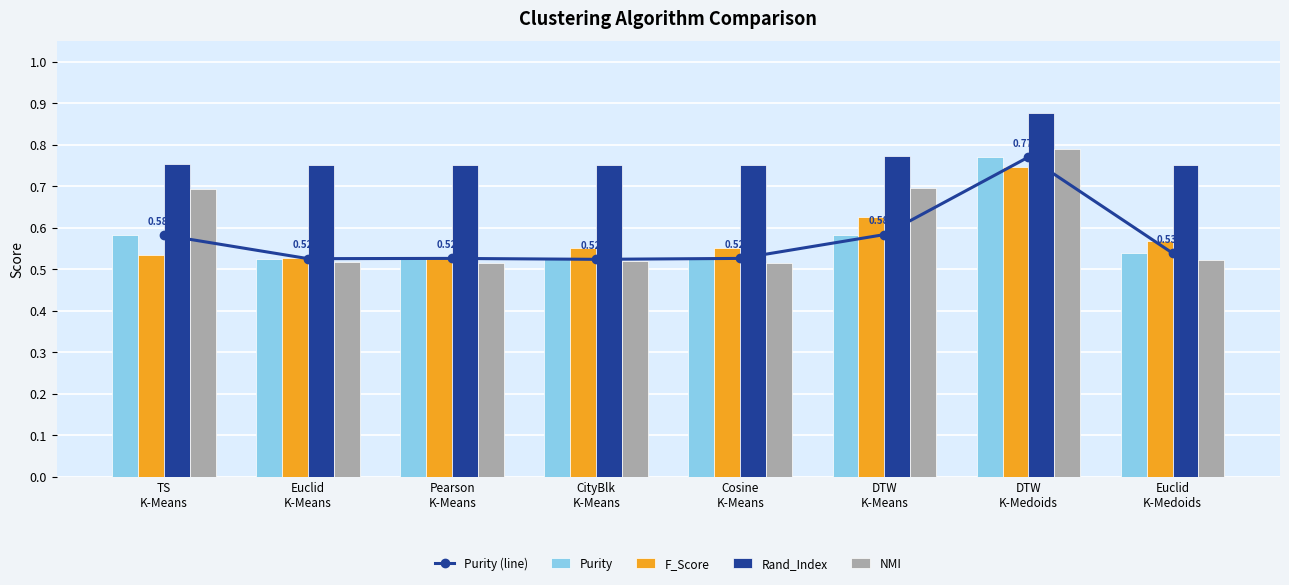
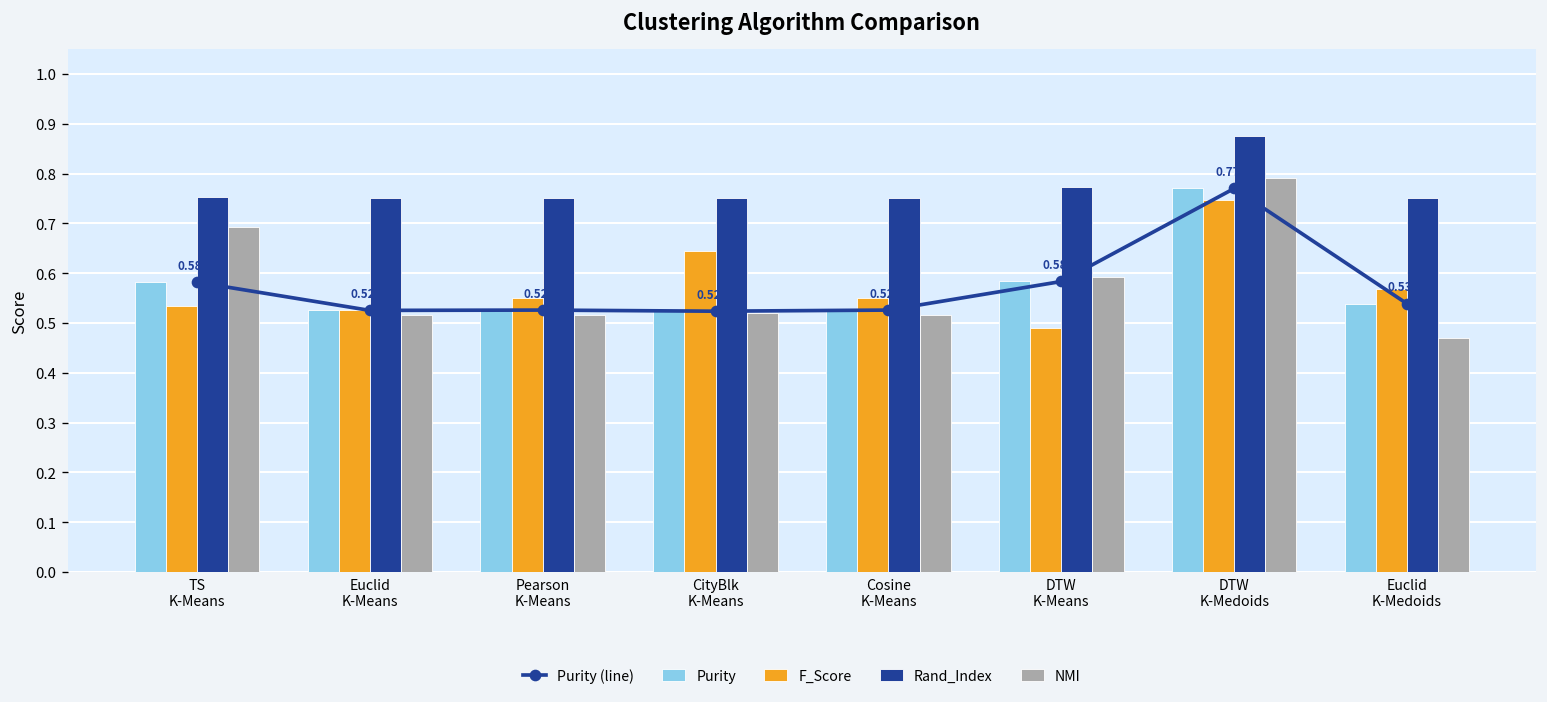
F_Score, Pearson K-Means: 0.53 -> 0.55
F_Score, CityBlk K-Means: 0.55 -> 0.64
F_Score, DTW K-Means: 0.62 -> 0.49
NMI, DTW K-Means: 0.70 -> 0.59
NMI, Euclid K-Medoids: 0.52 -> 0.47
